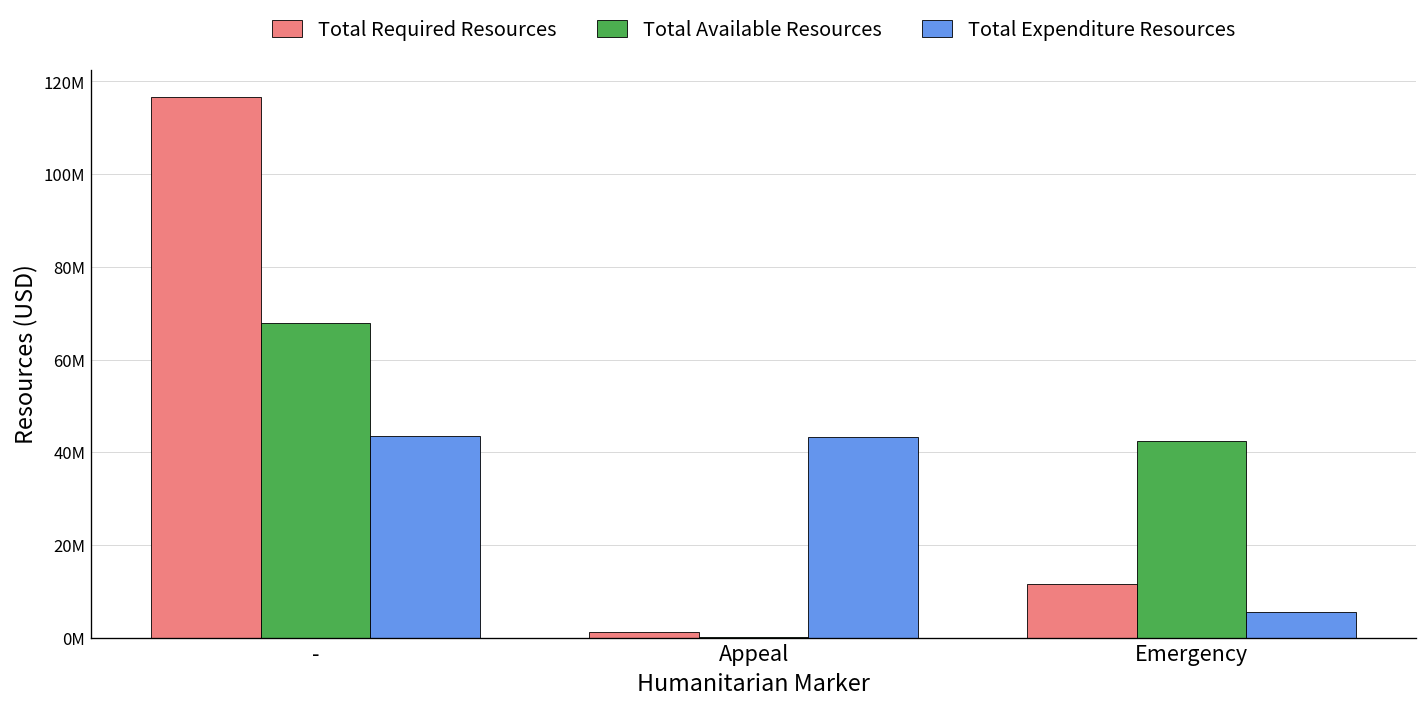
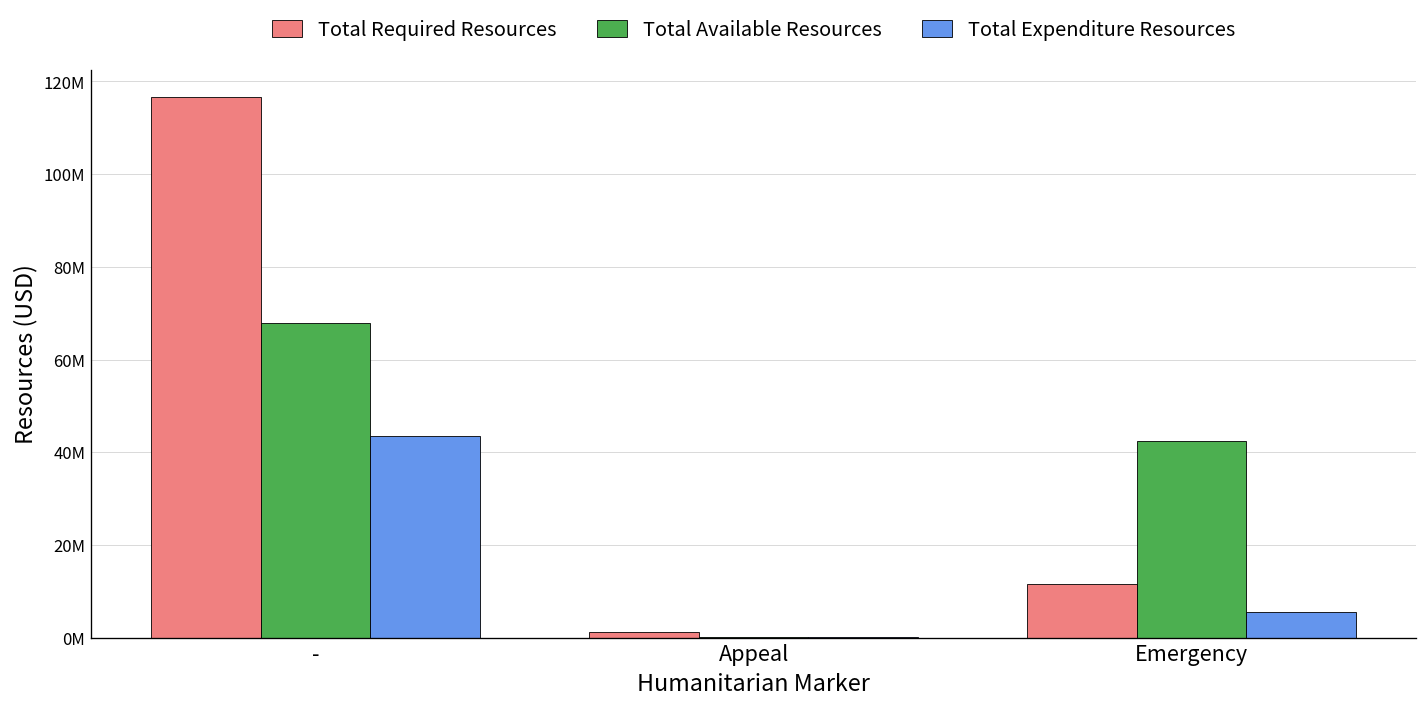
Total Expenditure Resources, Appeal: 43000000 -> 0
